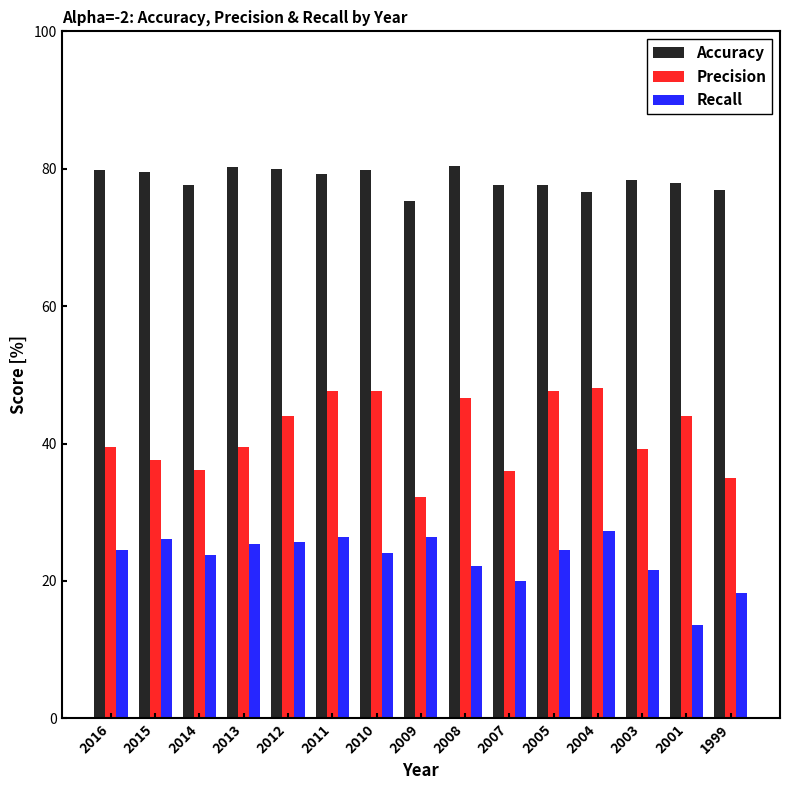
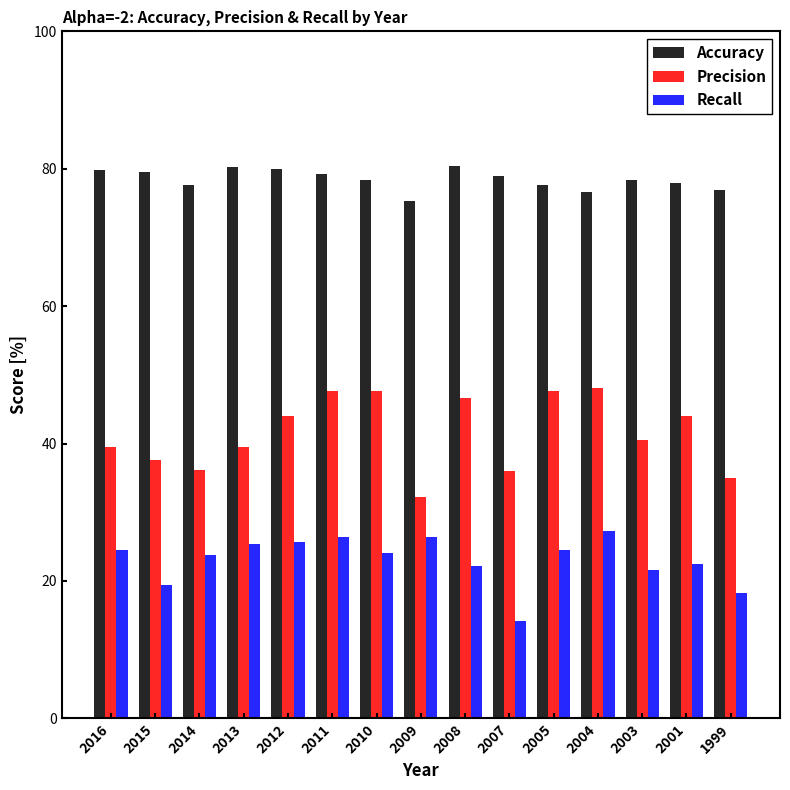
Recall, 2015: 26 -> 19
Accuracy, 2010: 80 -> 78
Accuracy, 2007: 78 -> 79
Recall, 2007: 20 -> 14
Precision, 2003: 39 -> 41
Recall, 2001: 14 -> 23
